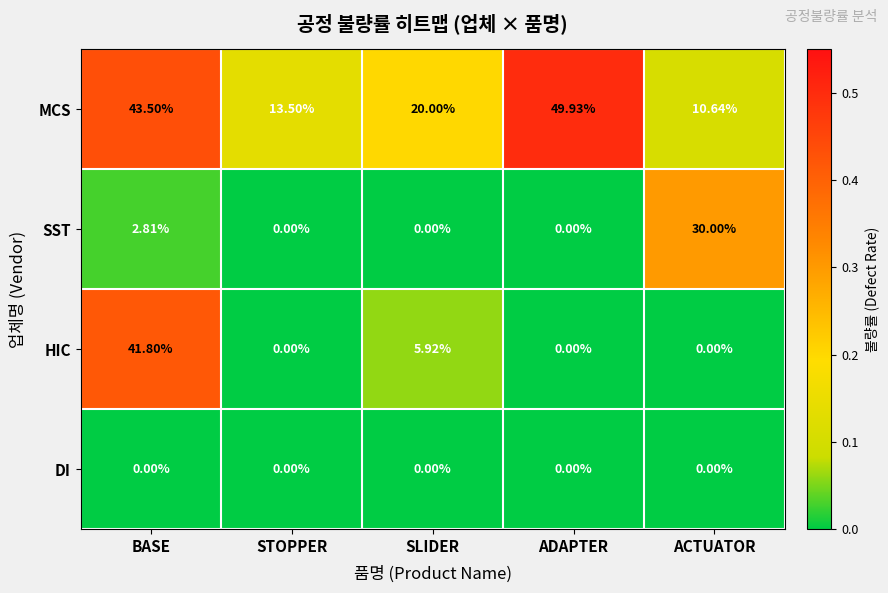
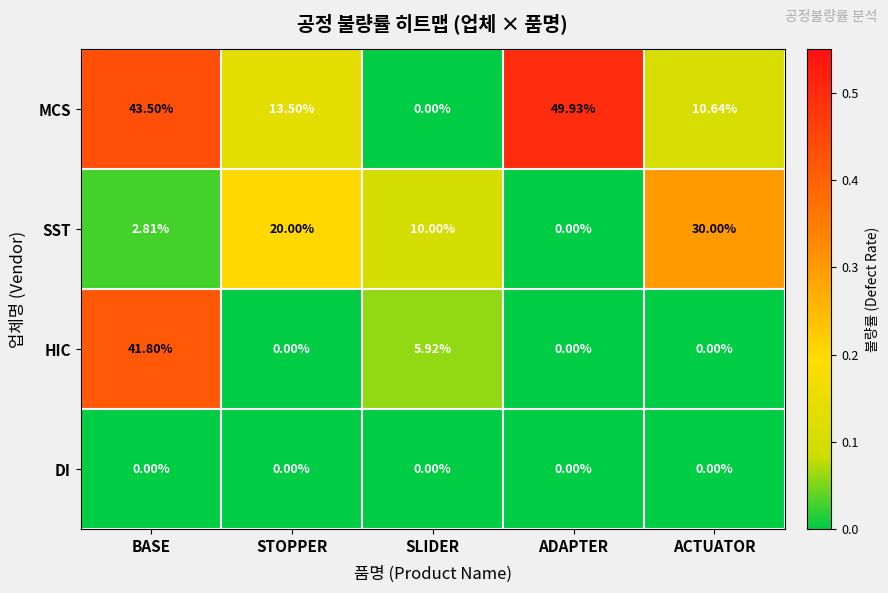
MCS, SLIDER: 20.00% -> 0.00%
SST, STOPPER: 0.00% -> 20.00%
SST, SLIDER: 0.00% -> 10.00%
